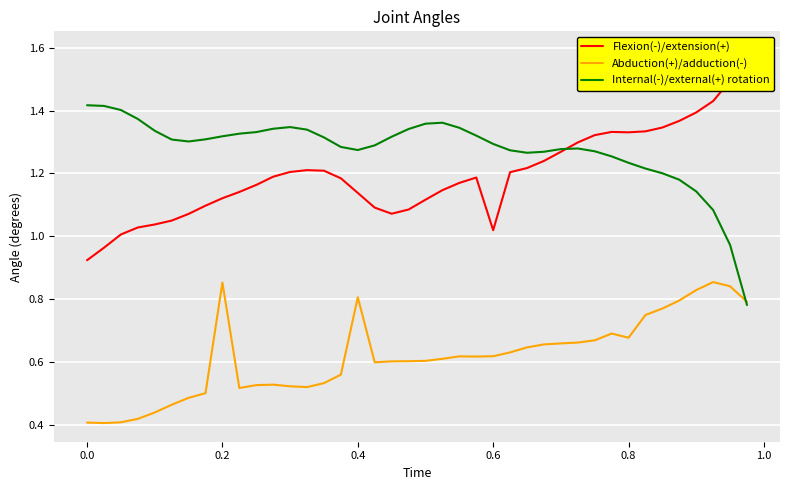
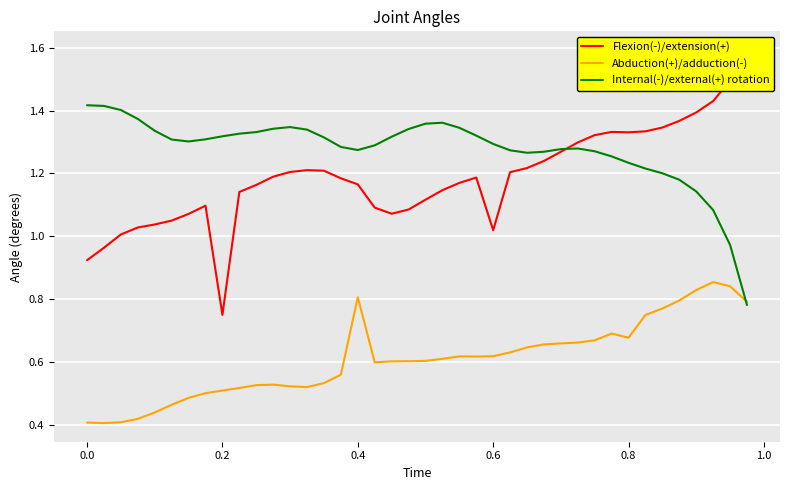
Flexion(-)/extension(+), 0.2: 1.12 -> 0.75
Abduction(+)/adduction(-), 0.2: 0.85 -> 0.51
Flexion(-)/extension(+), 0.4: 1.14 -> 1.17
